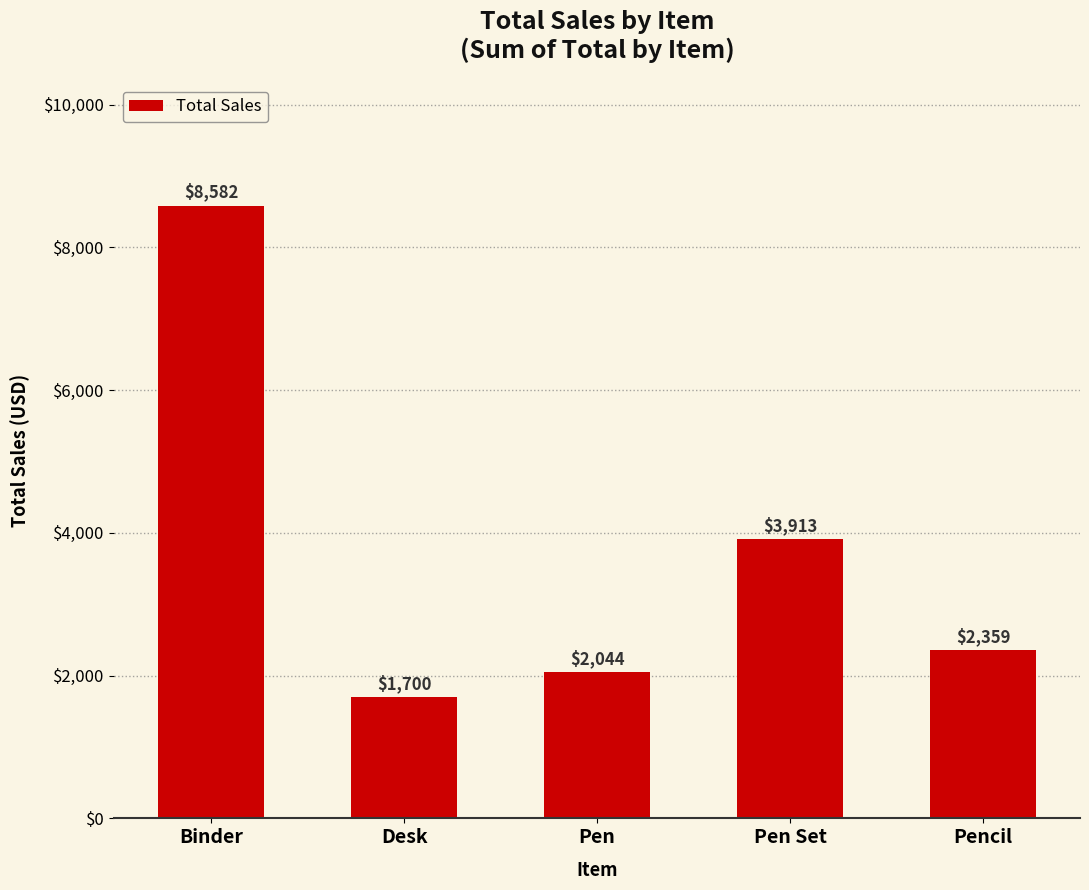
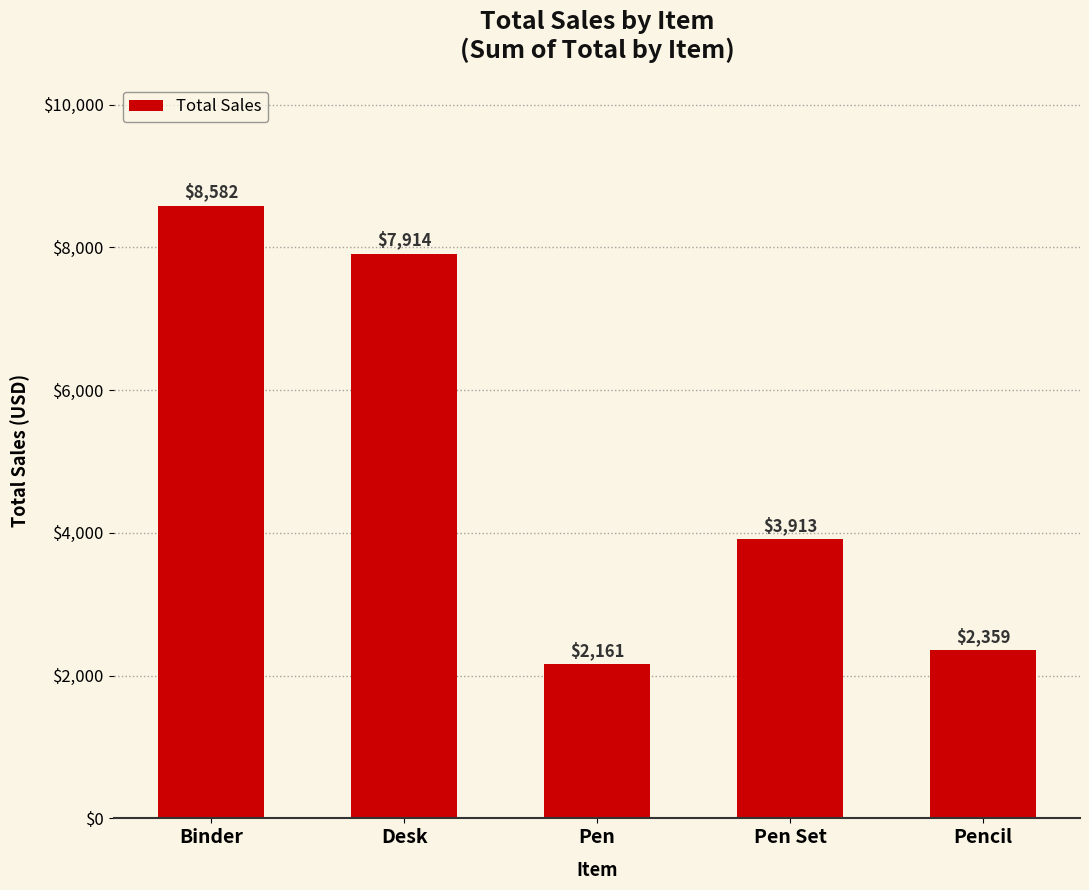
Desk: $1,700 -> $7,914
Pen: $2,044 -> $2,161
